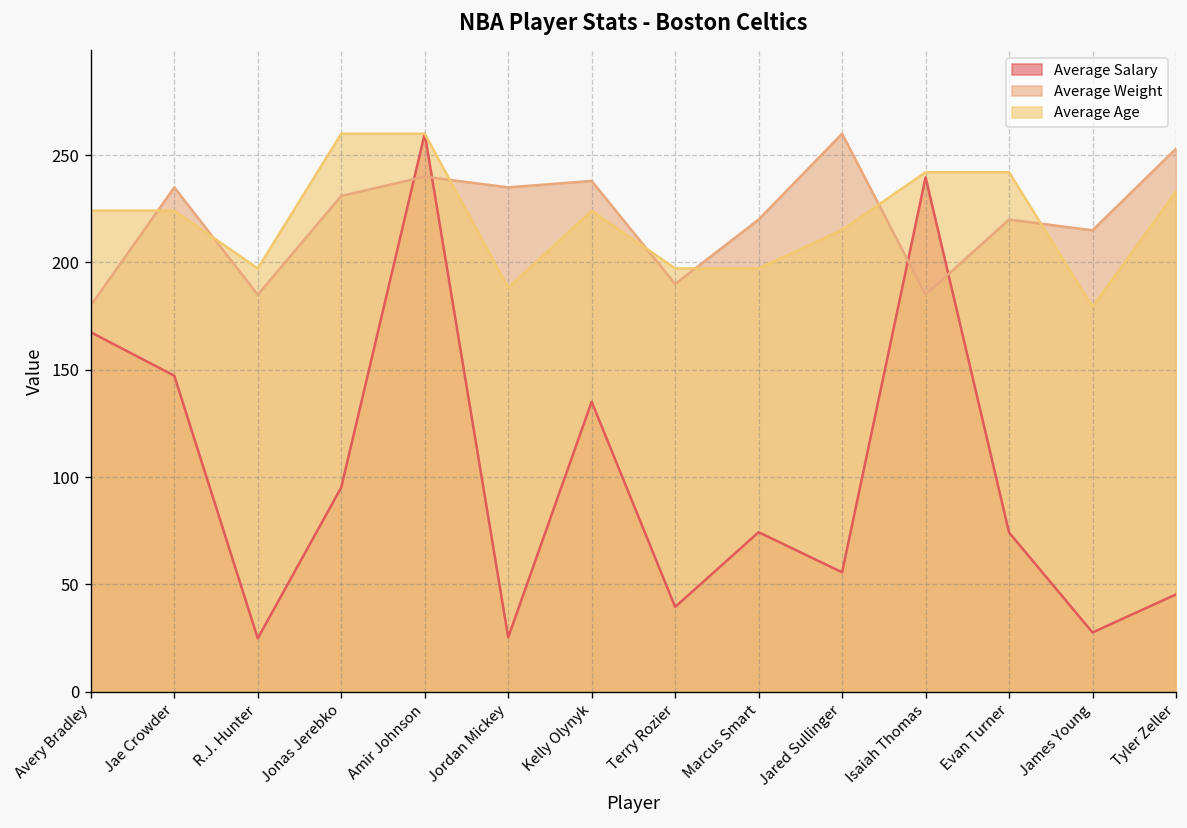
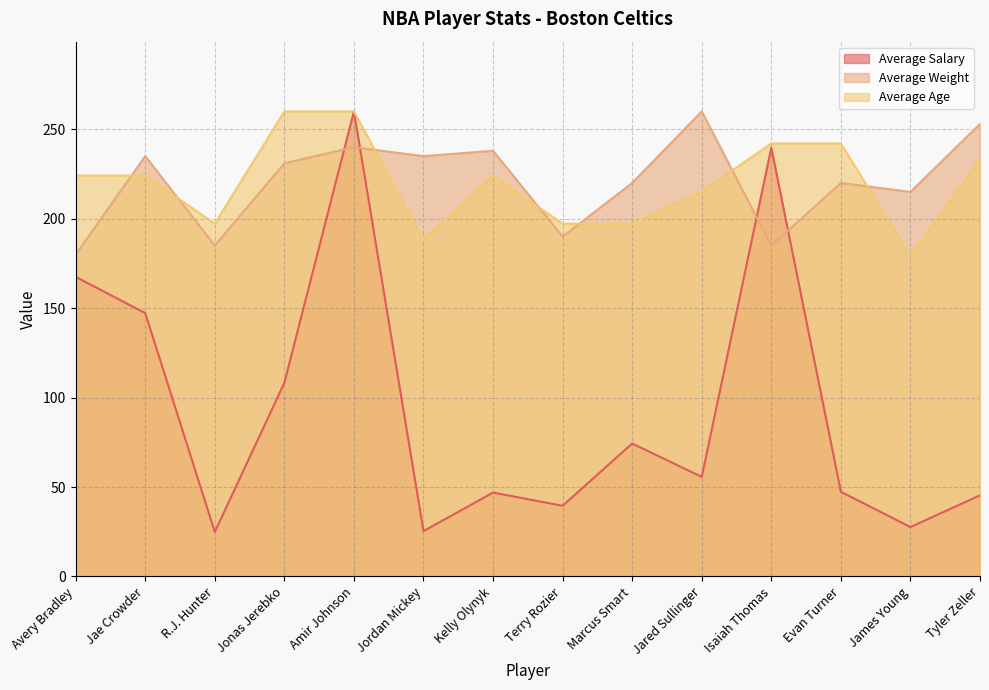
Average Salary, Jonas Jerebko: 95 -> 108
Average Salary, Kelly Olynyk: 135 -> 47
Average Salary, Evan Turner: 74 -> 47
